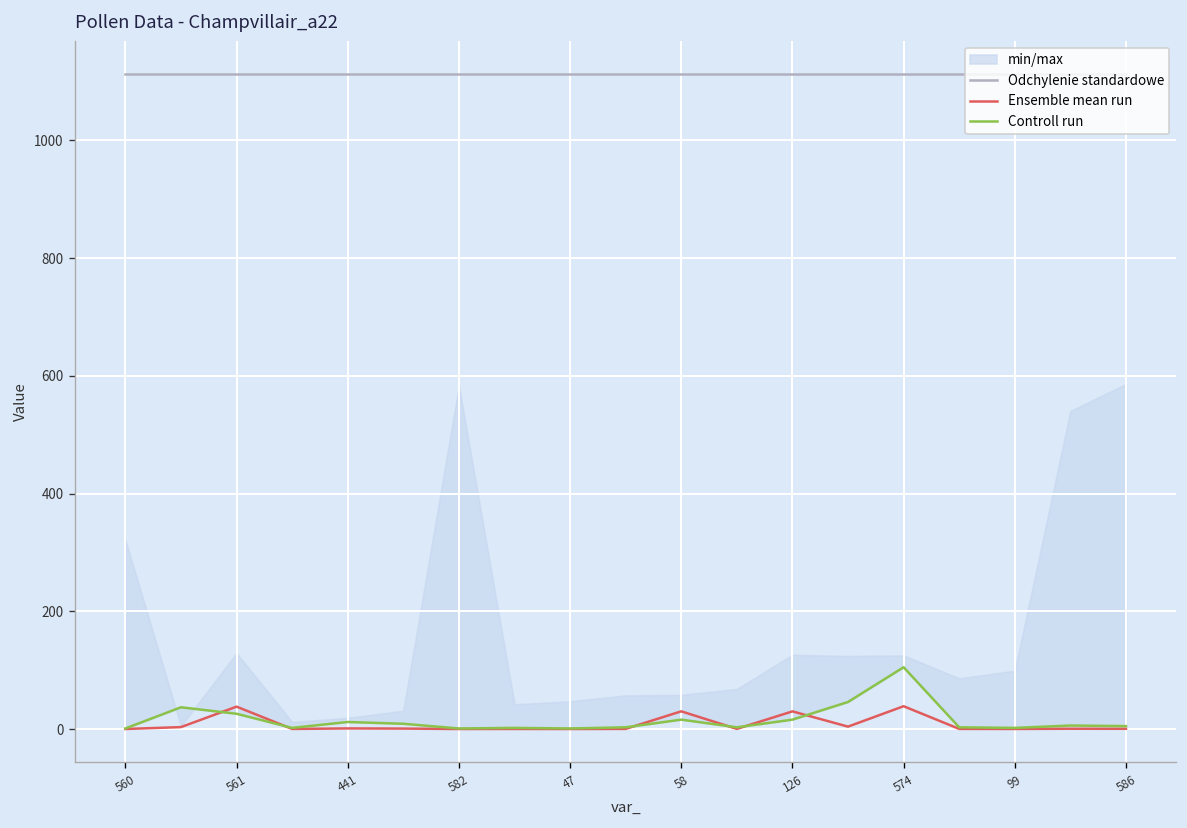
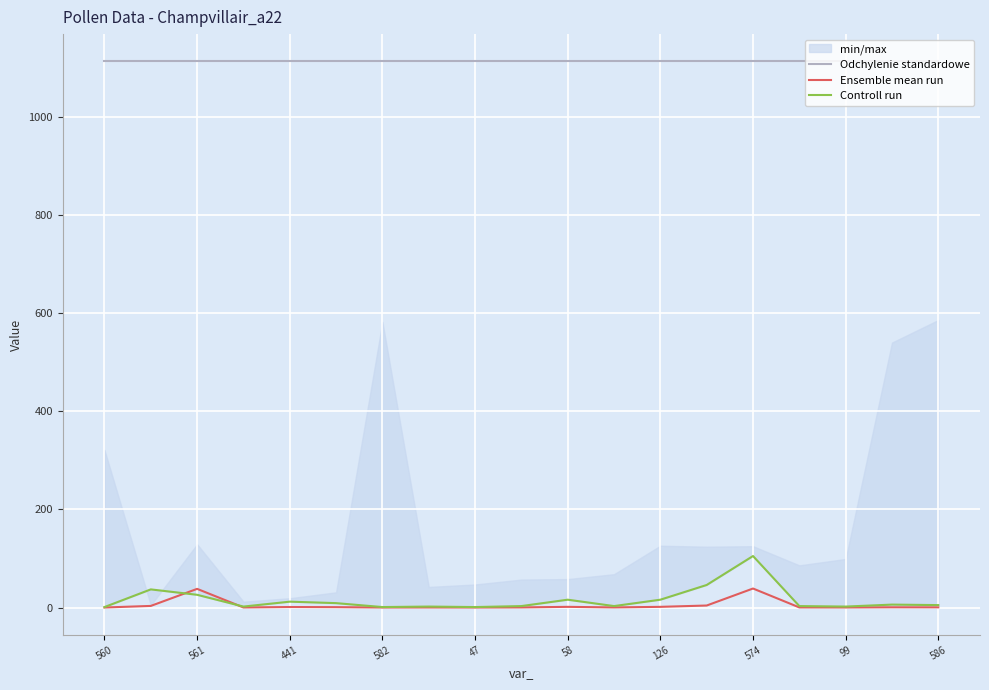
Ensemble mean run, 58: 30 -> 0
Ensemble mean run, 126: 30 -> 0
